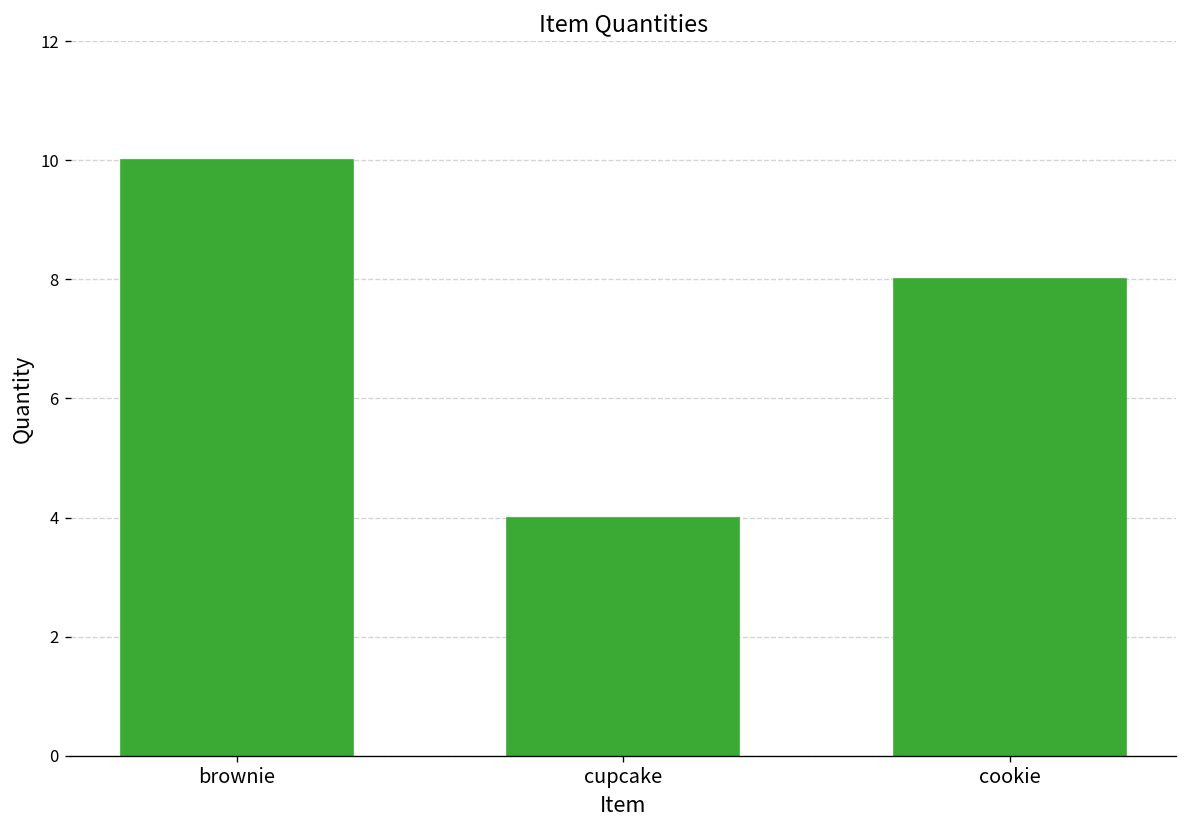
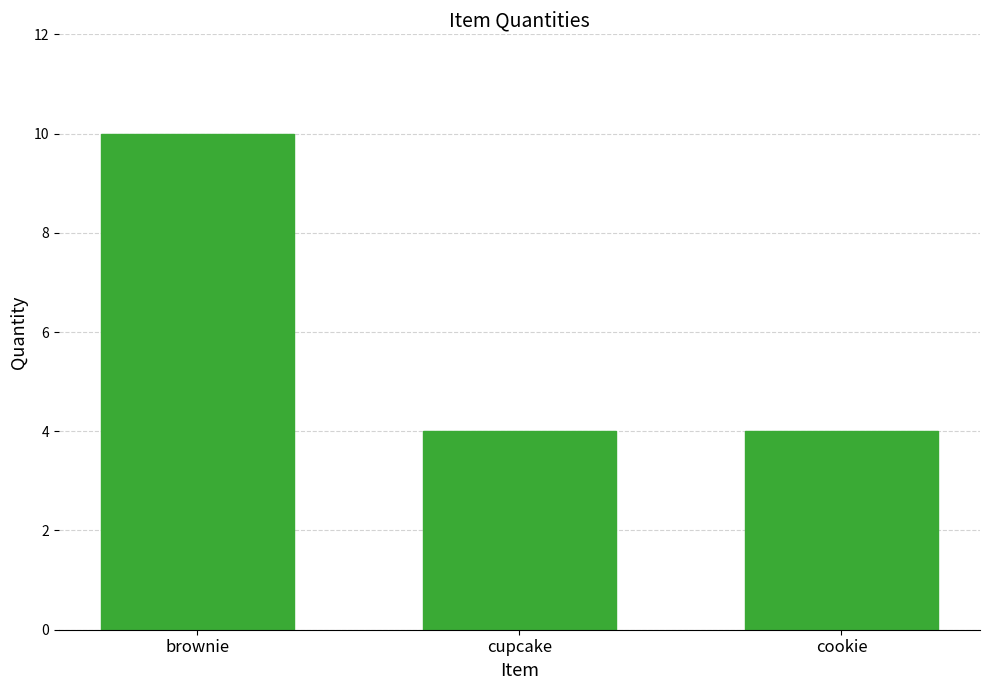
cookie: 8 -> 4
